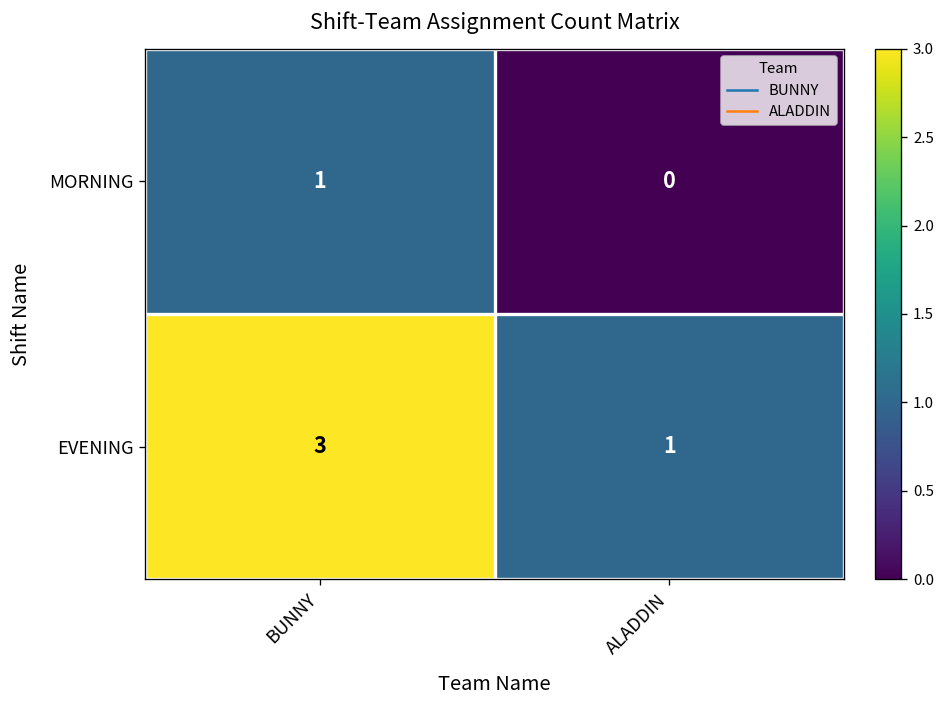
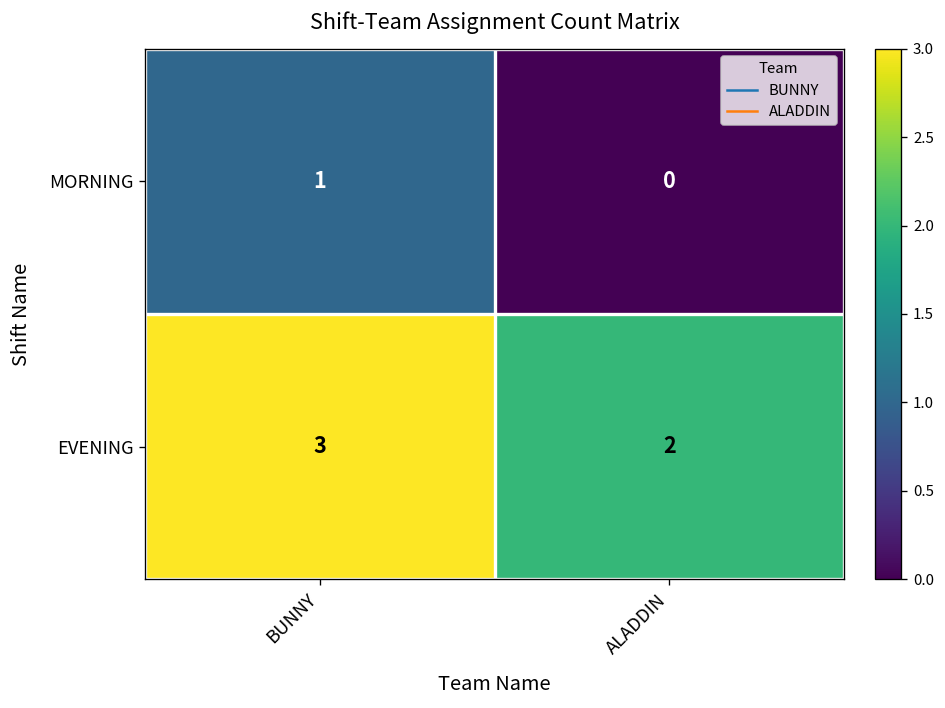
EVENING, ALADDIN: 1 -> 2
